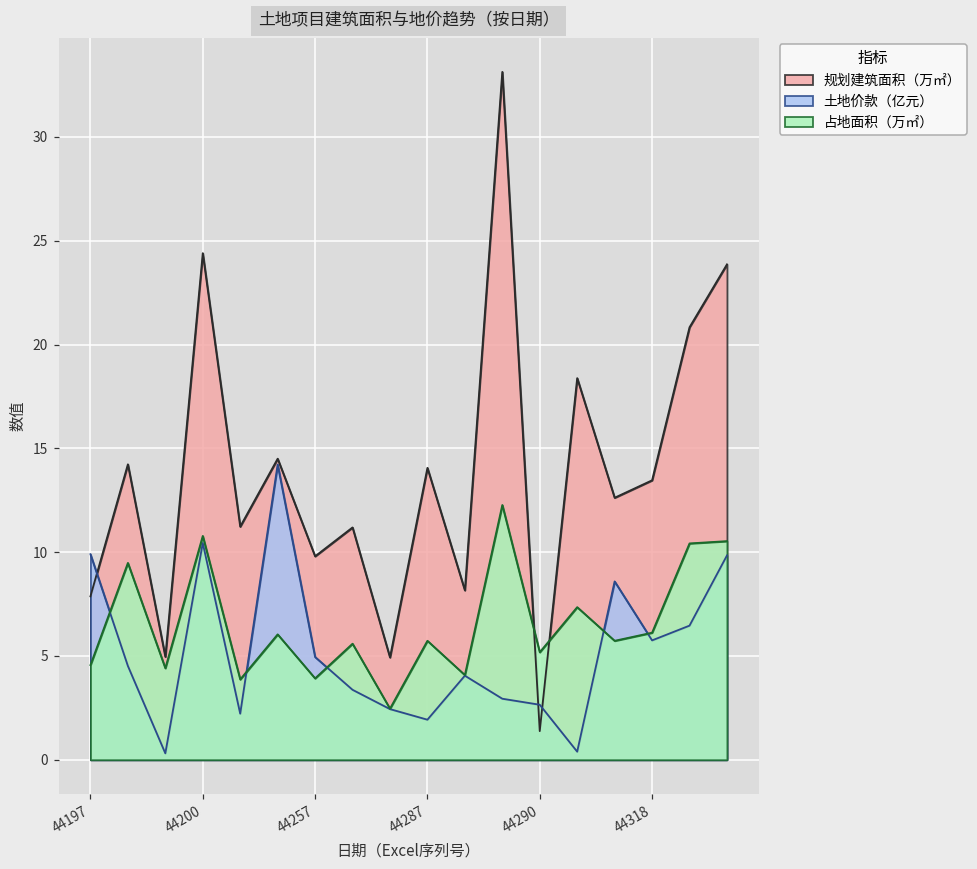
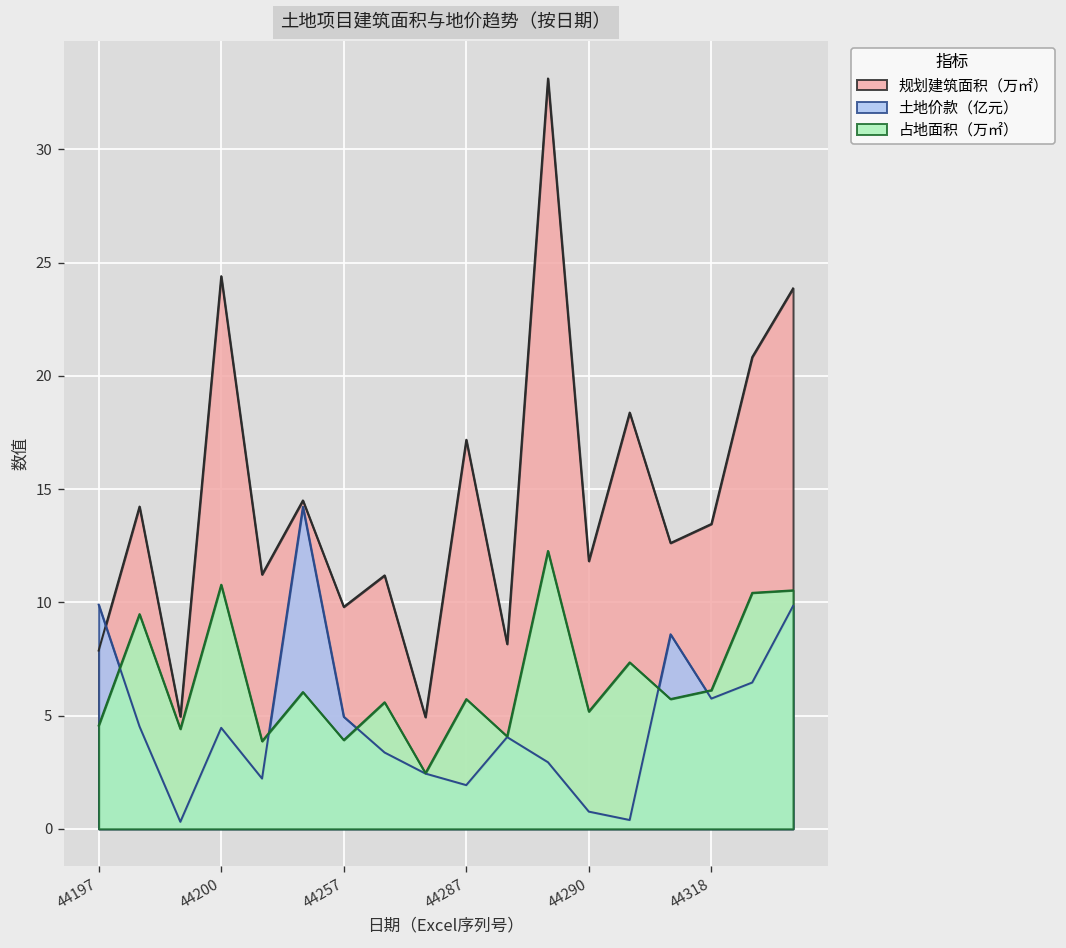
土地价款（亿元）, 44200: 10.4 -> 4.5
规划建筑面积（万㎡）, 44287: 14.1 -> 17.2
规划建筑面积（万㎡）, 44290: 1.4 -> 11.8
土地价款（亿元）, 44290: 2.7 -> 0.8
